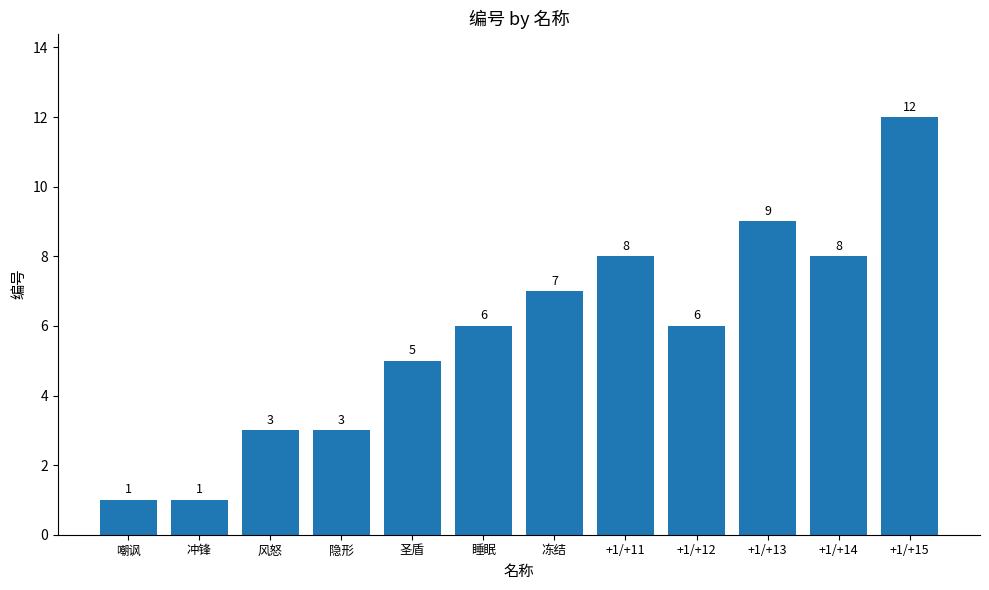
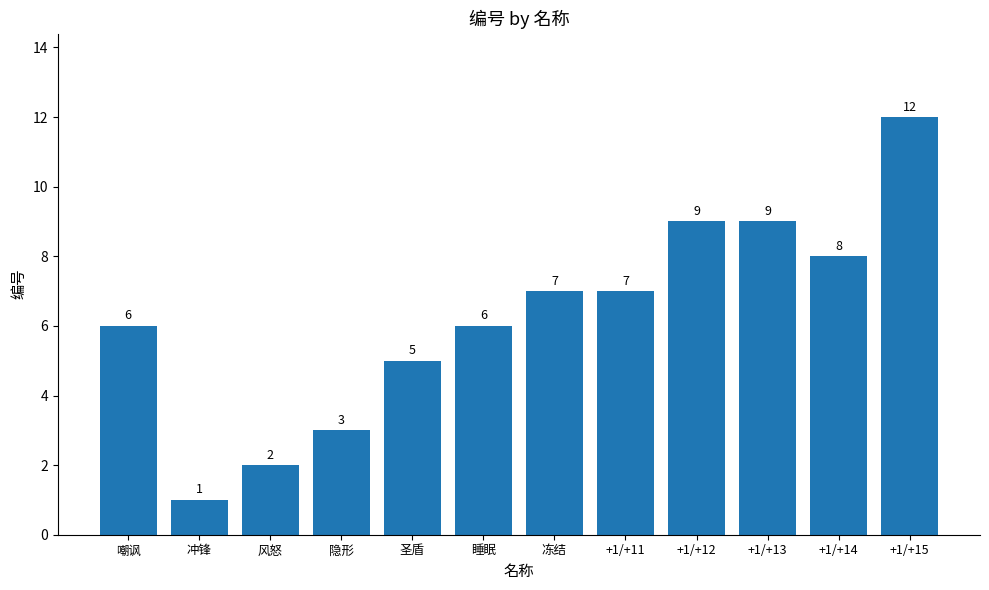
嘲讽: 1 -> 6
风怒: 3 -> 2
+1/+11: 8 -> 7
+1/+12: 6 -> 9
